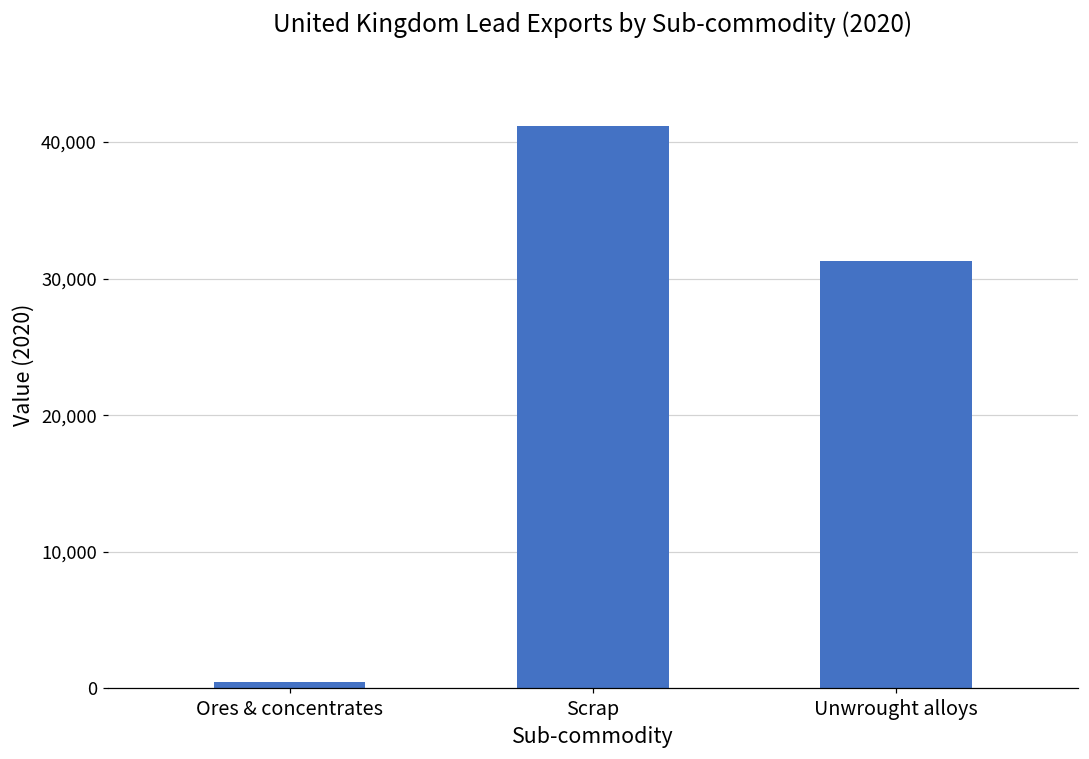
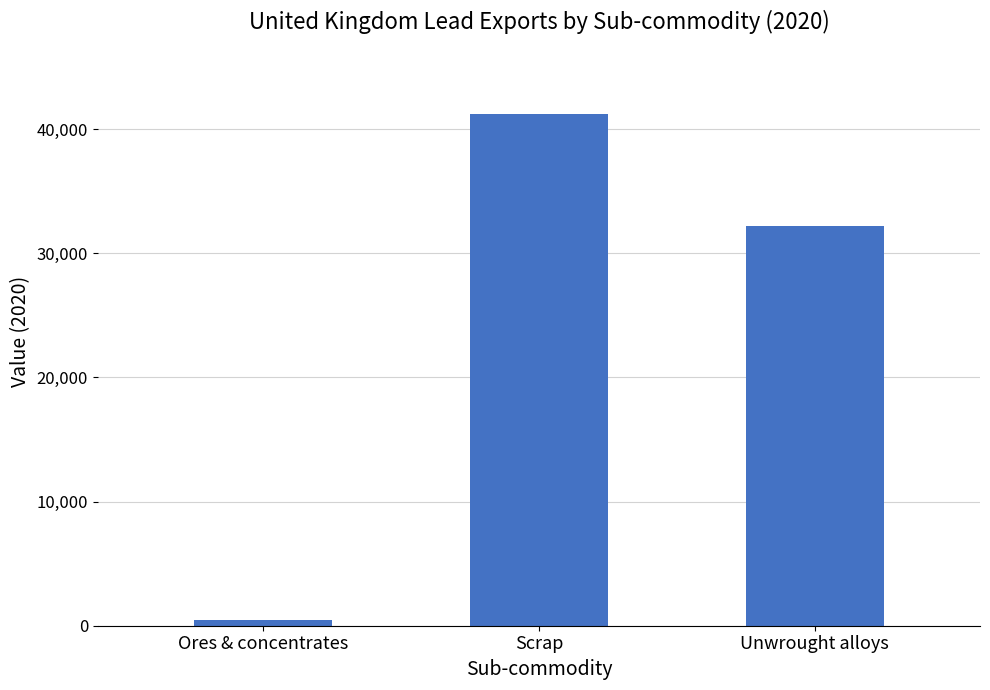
Unwrought alloys: 31,300 -> 32,200
